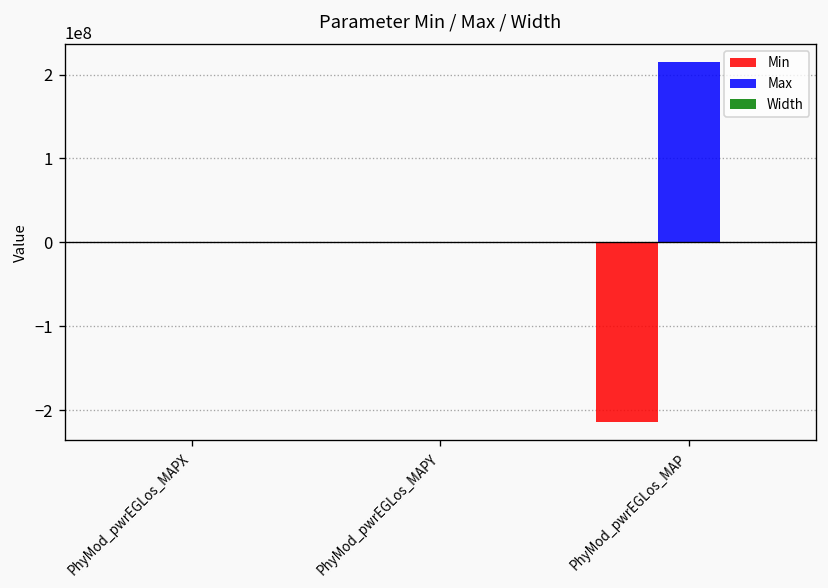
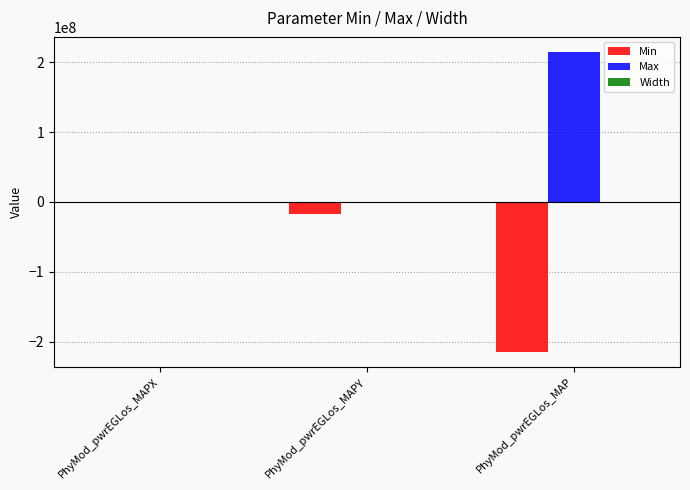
Min, PhyMod_pwrEGLos_MAPY: 0 -> -20000000
